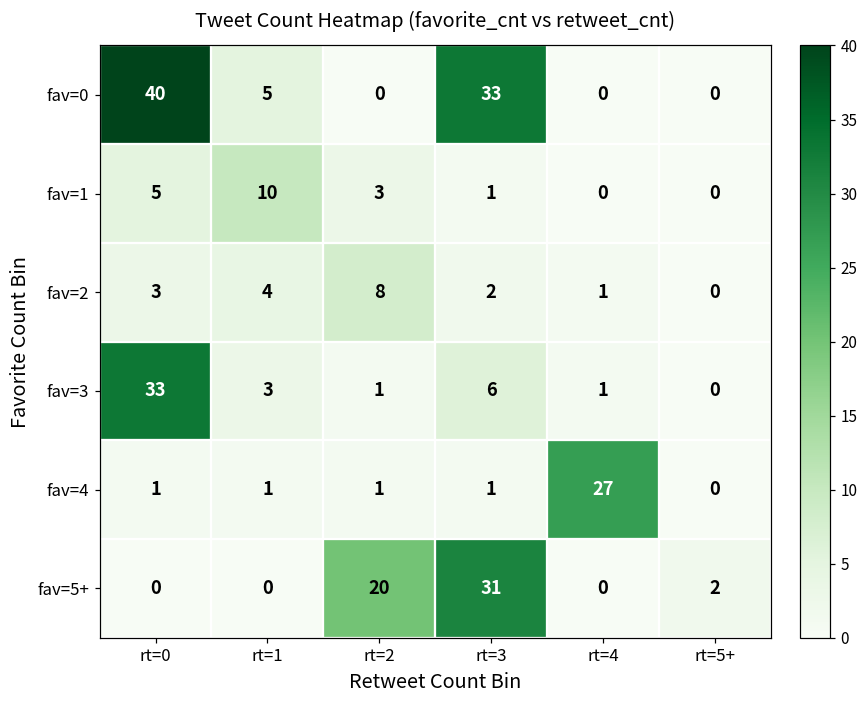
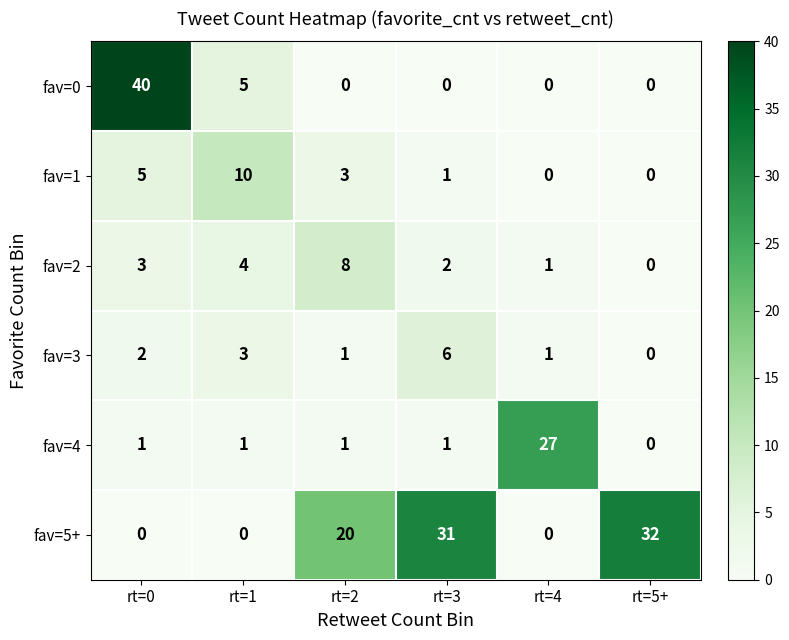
fav=0, rt=3: 33 -> 0
fav=3, rt=0: 33 -> 2
fav=5+, rt=5+: 2 -> 32
